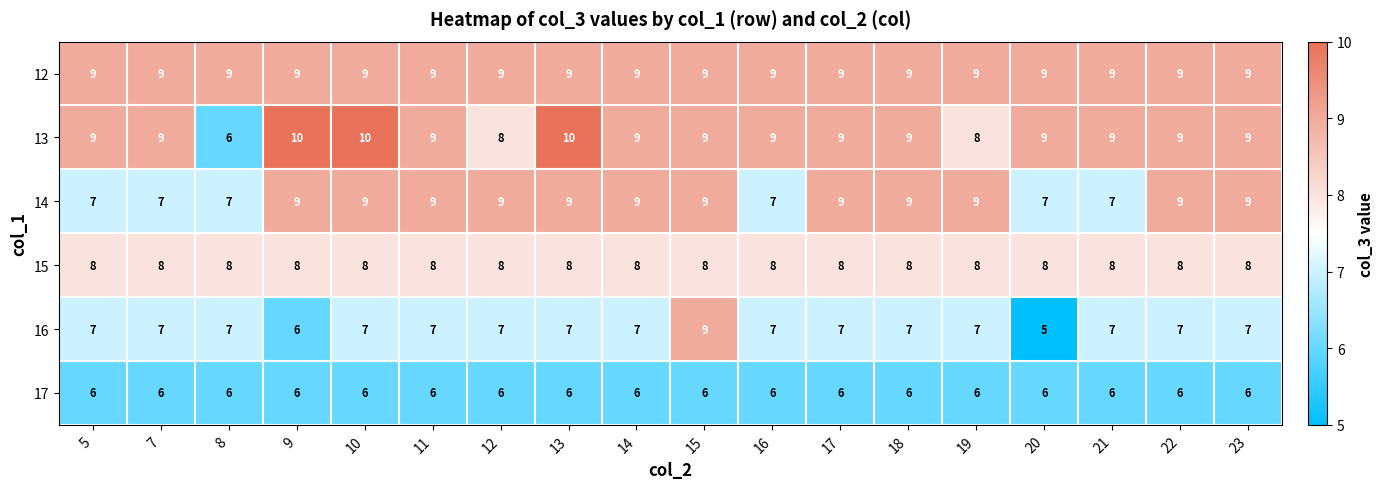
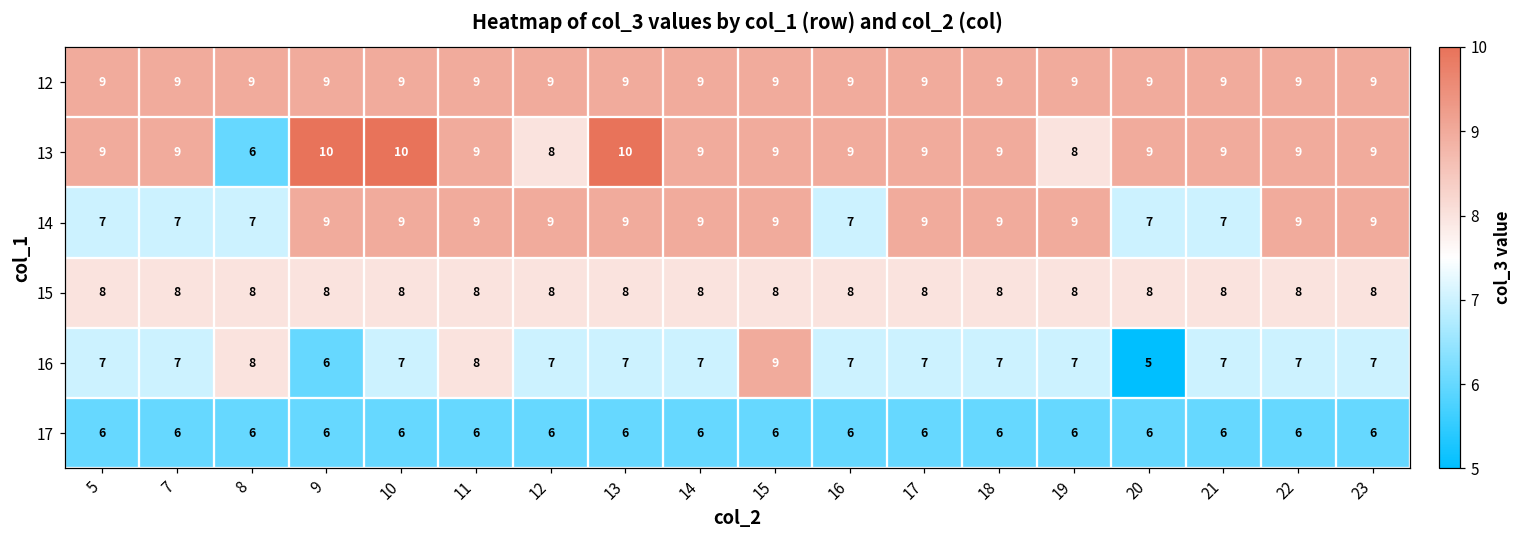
16, 8: 7 -> 8
16, 11: 7 -> 8
